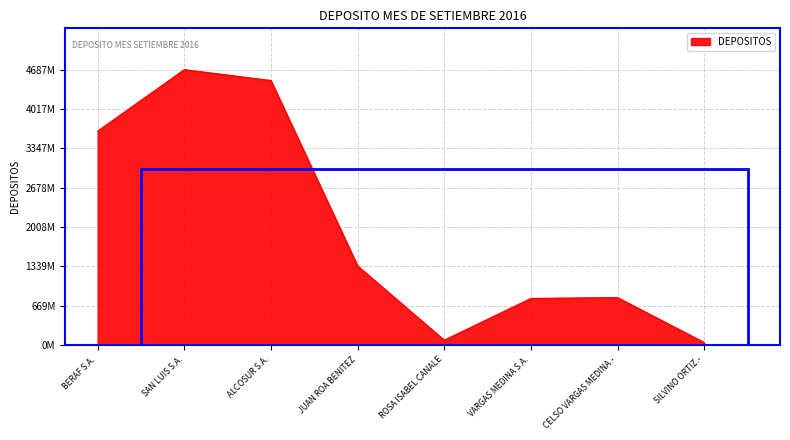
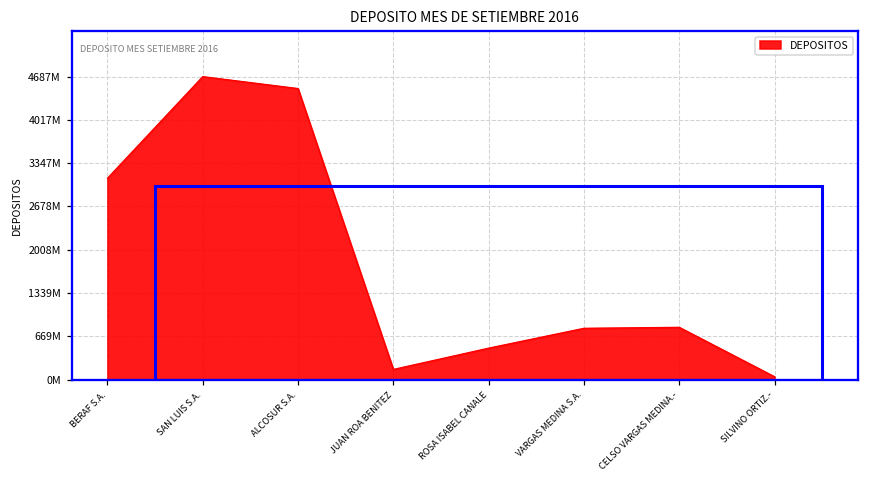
BERAF S.A.: 3600000000 -> 3100000000
JUAN ROA BENITEZ: 1300000000 -> 200000000
ROSA ISABEL CANALE: 100000000 -> 500000000
